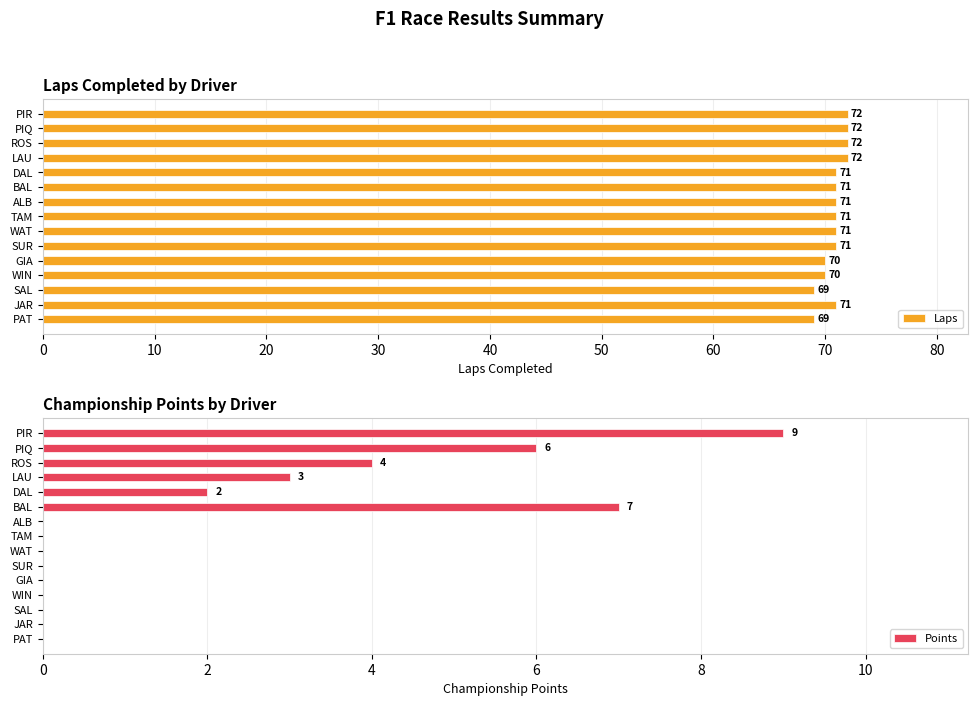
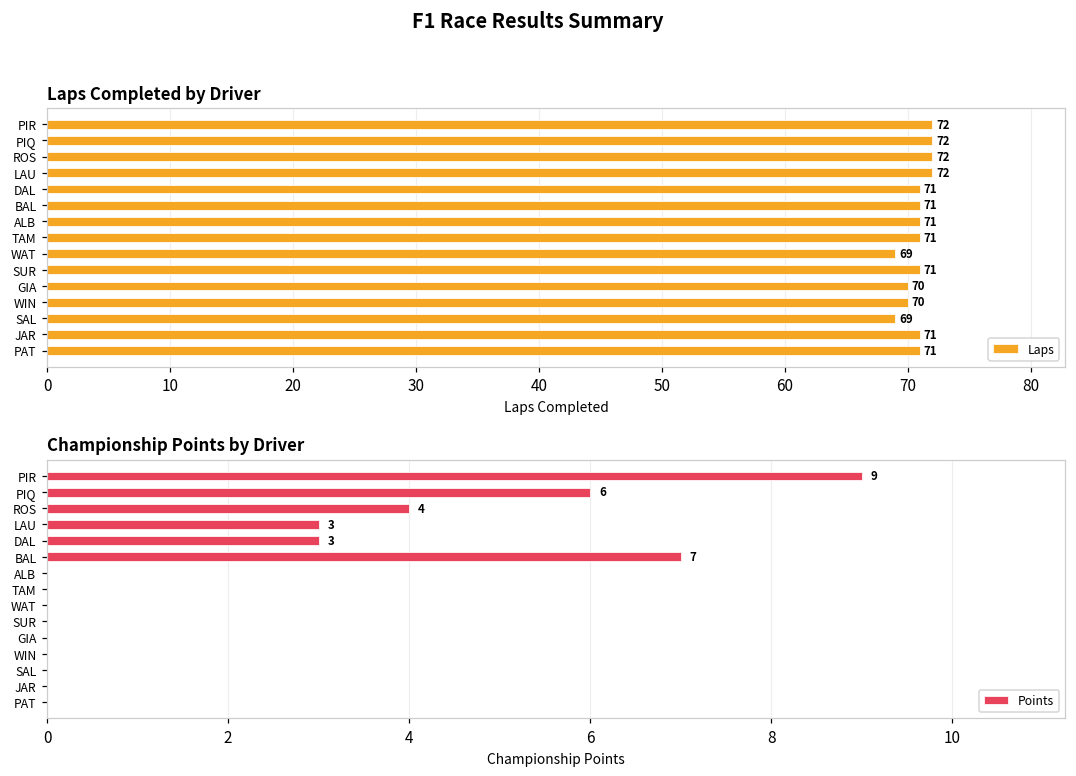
Laps Completed by Driver, WAT: 71 -> 69
Laps Completed by Driver, PAT: 69 -> 71
Championship Points by Driver, DAL: 2 -> 3
